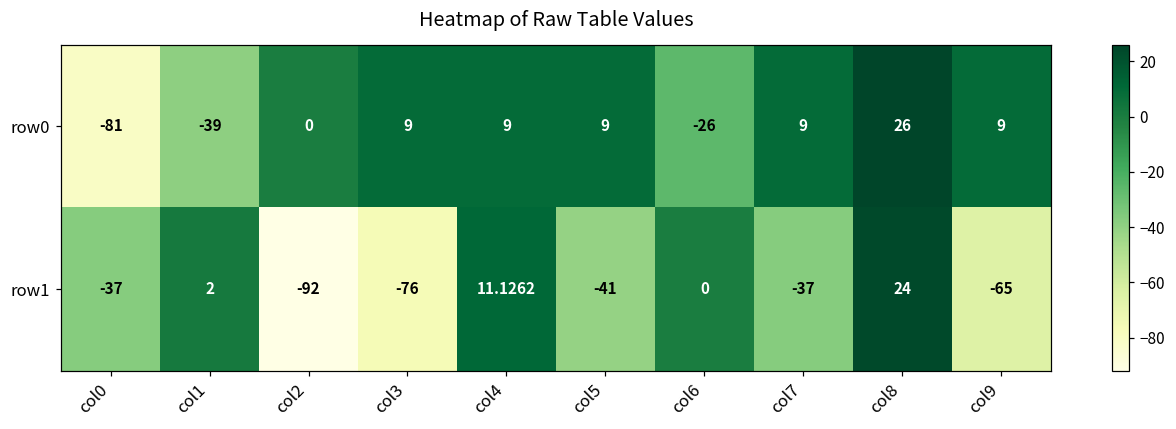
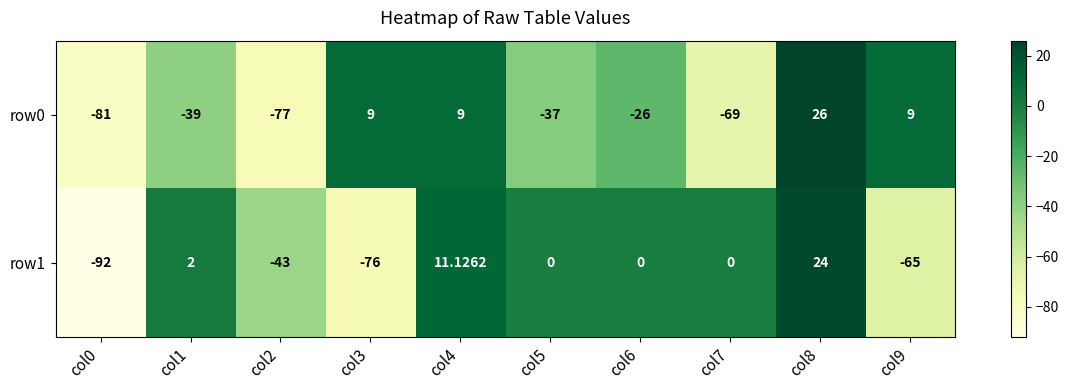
row0, col2: 0 -> -77
row0, col5: 9 -> -37
row0, col7: 9 -> -69
row1, col0: -37 -> -92
row1, col2: -92 -> -43
row1, col5: -41 -> 0
row1, col7: -37 -> 0
